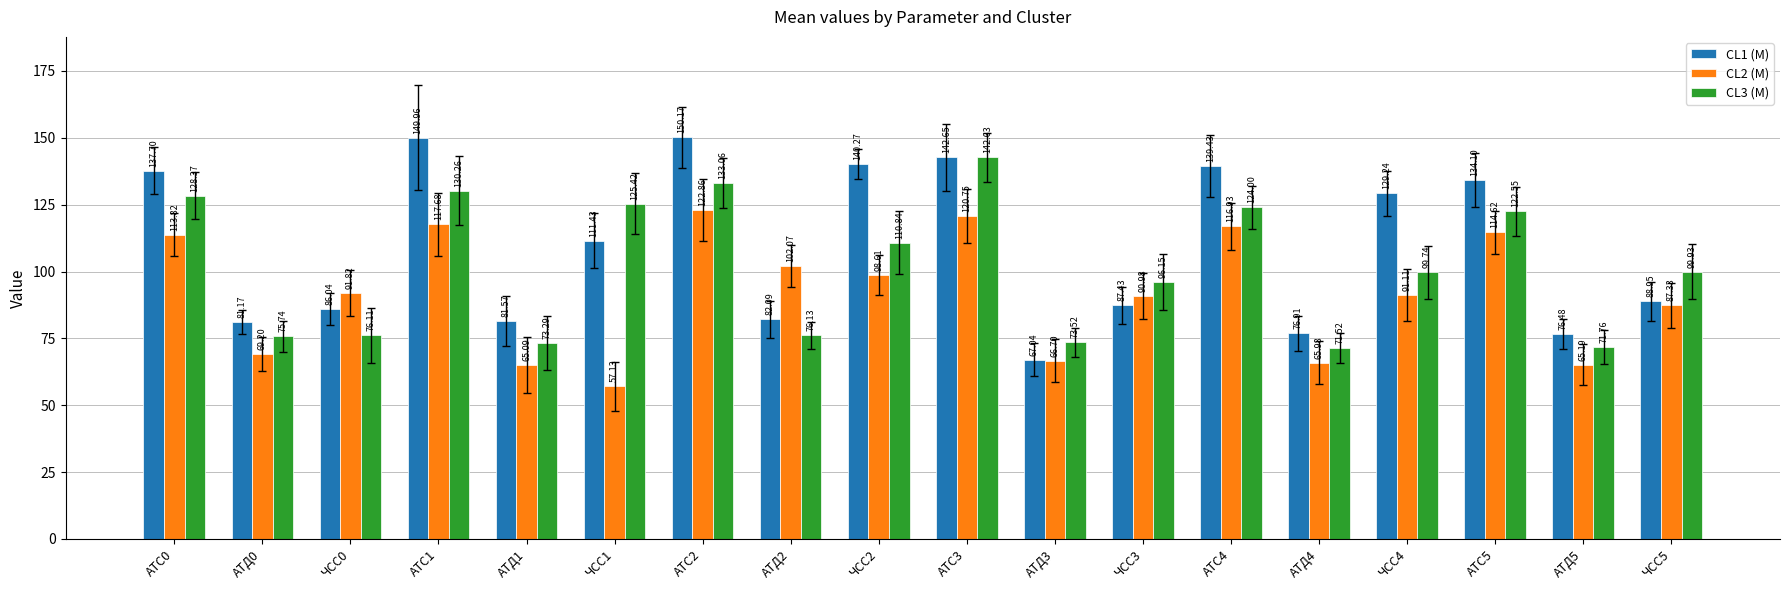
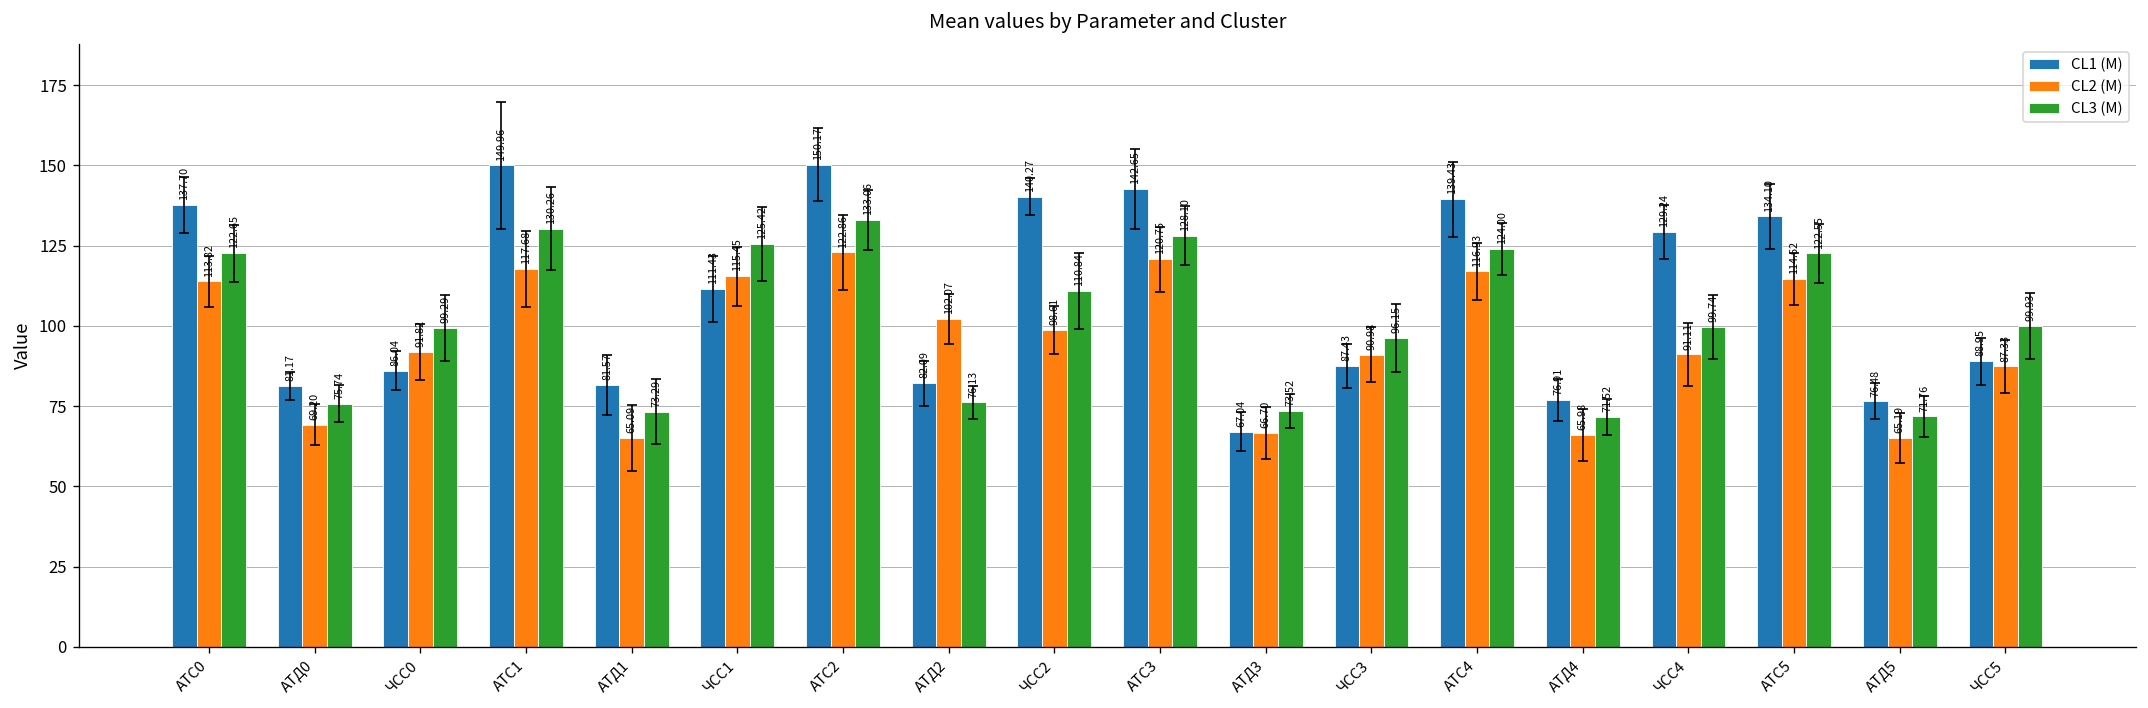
CL3 (M), АТС0: 128.37 -> 122.65
CL3 (M), ЧСС0: 76.11 -> 99.29
CL2 (M), ЧСС1: 57.13 -> 115.45
CL3 (M), АТС3: 142.63 -> 128.10
